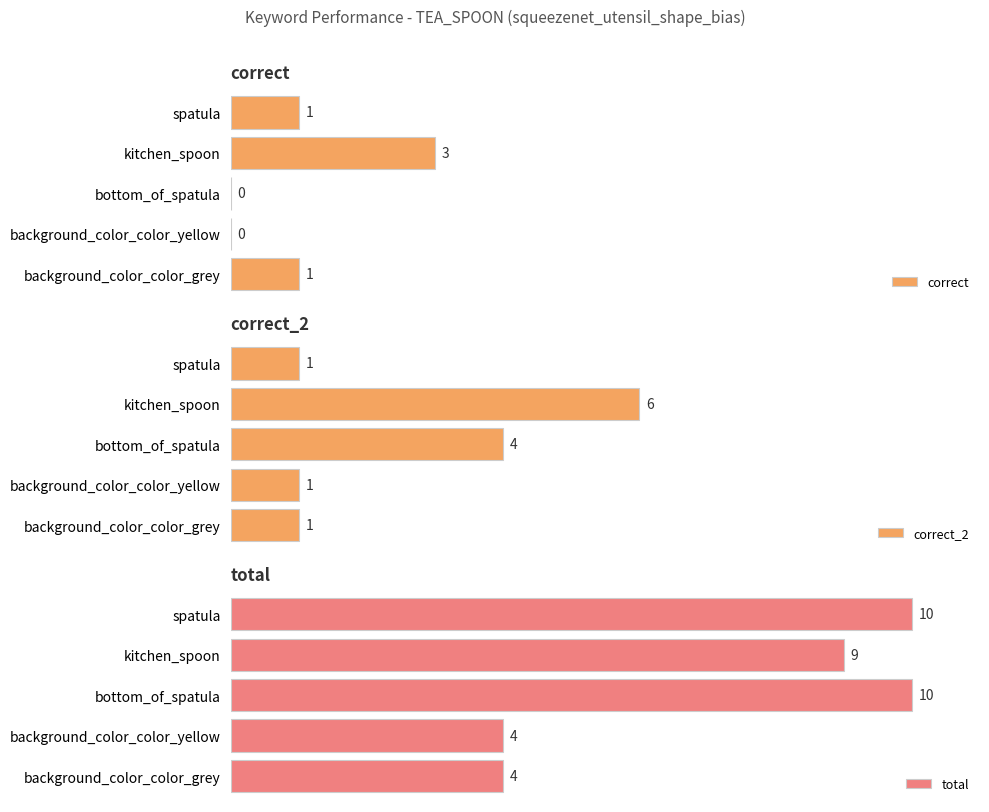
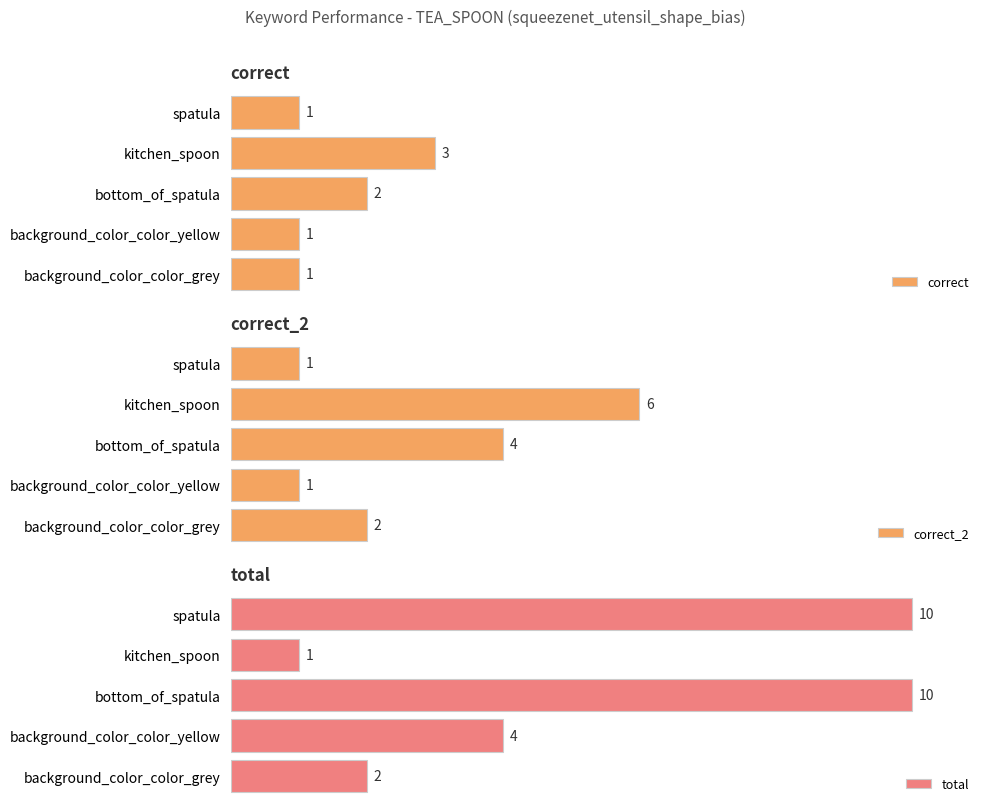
correct, bottom_of_spatula: 0 -> 2
correct, background_color_color_yellow: 0 -> 1
correct_2, background_color_color_grey: 1 -> 2
total, kitchen_spoon: 9 -> 1
total, background_color_color_grey: 4 -> 2
